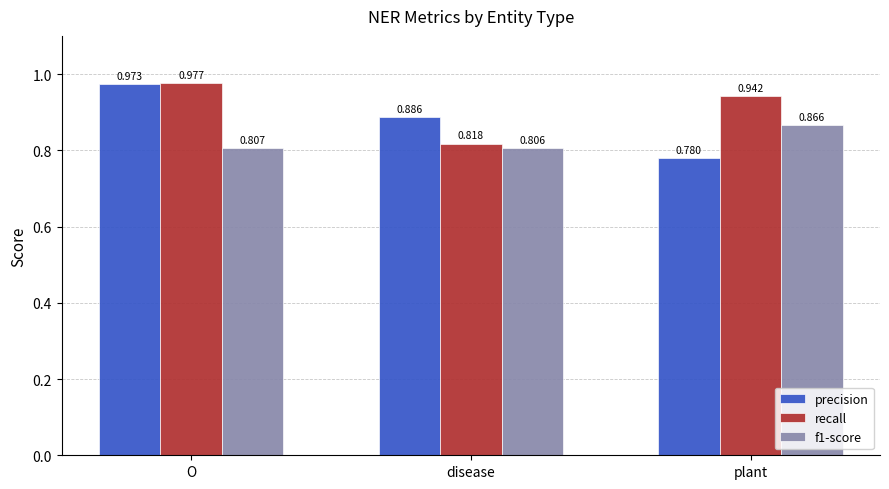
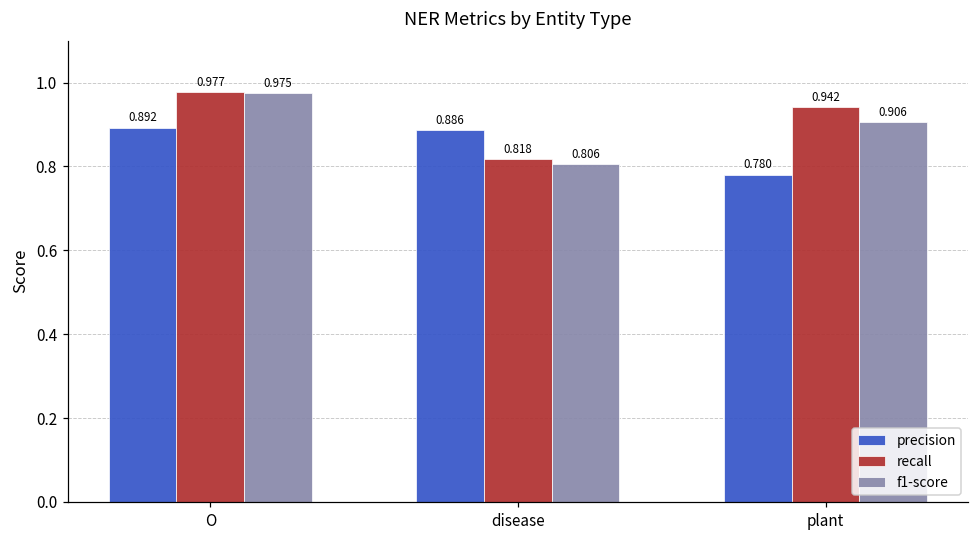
precision, O: 0.973 -> 0.892
f1-score, O: 0.807 -> 0.975
f1-score, plant: 0.866 -> 0.906
